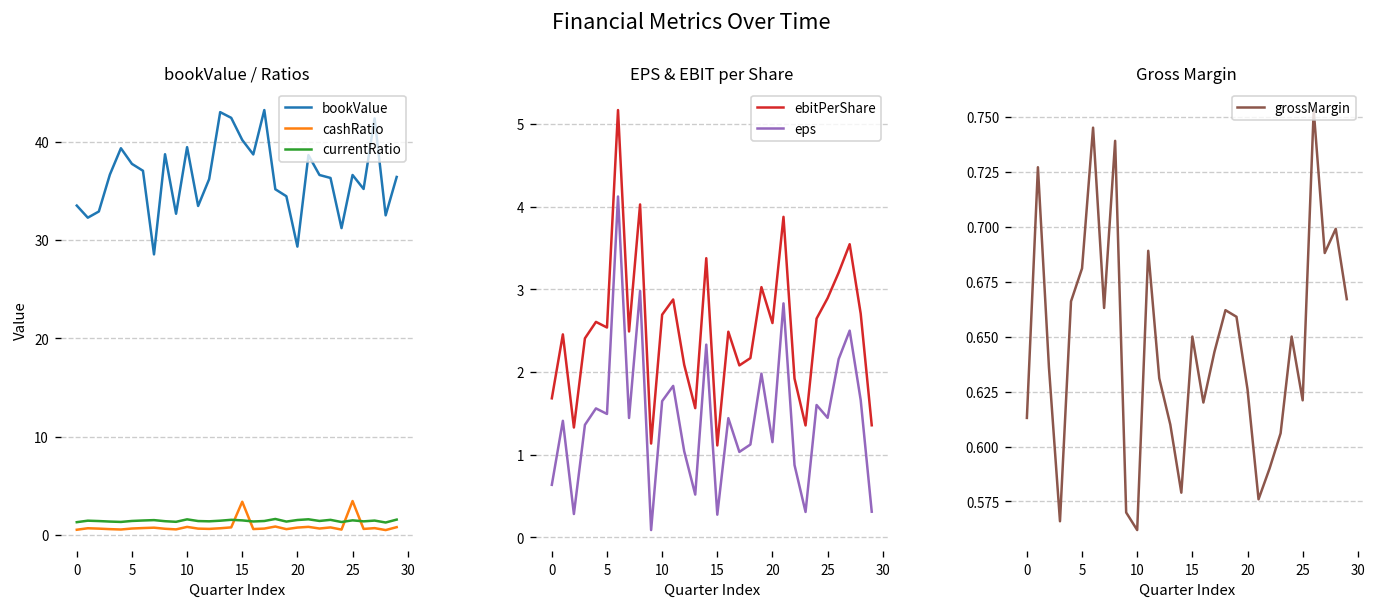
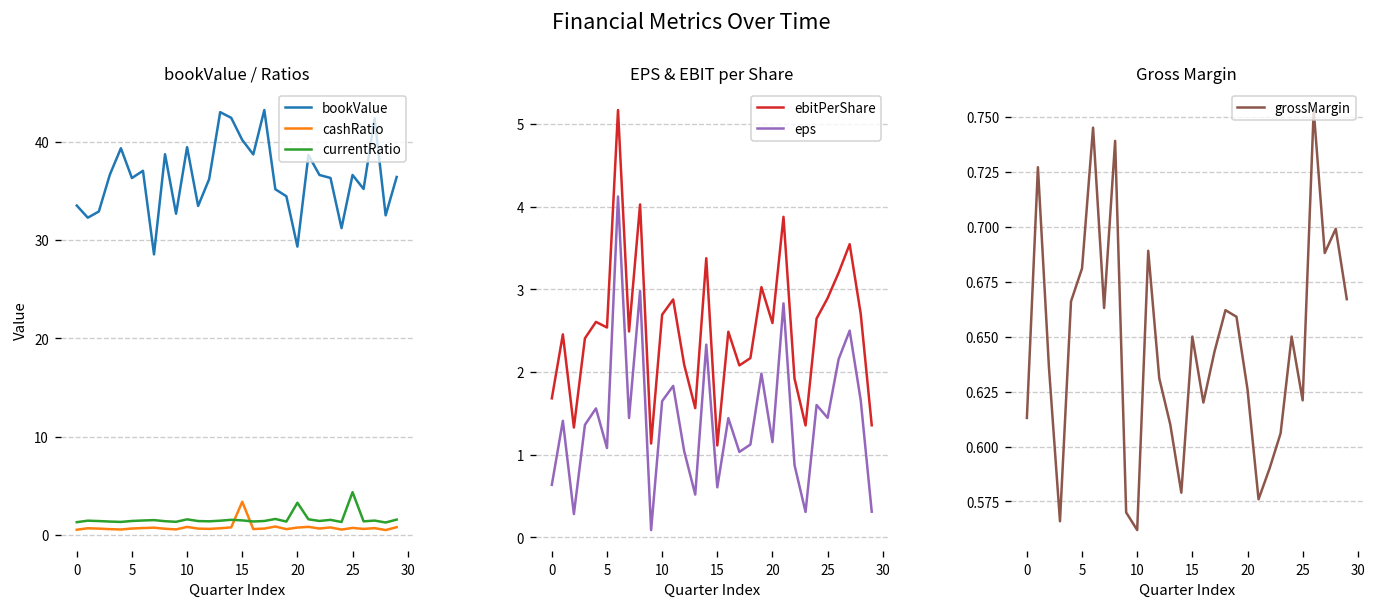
bookValue / Ratios, bookValue, 5: 38 -> 36
bookValue / Ratios, currentRatio, 20: 2 -> 3
bookValue / Ratios, cashRatio, 25: 3 -> 1
bookValue / Ratios, currentRatio, 25: 1 -> 4
EPS & EBIT per Share, eps, 5: 1.5 -> 1.1
EPS & EBIT per Share, eps, 15: 0.3 -> 0.6
